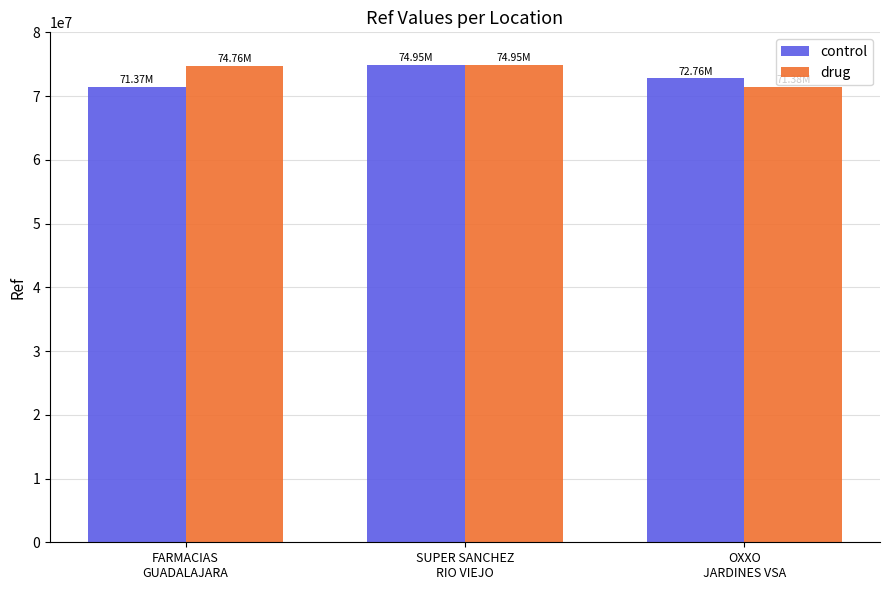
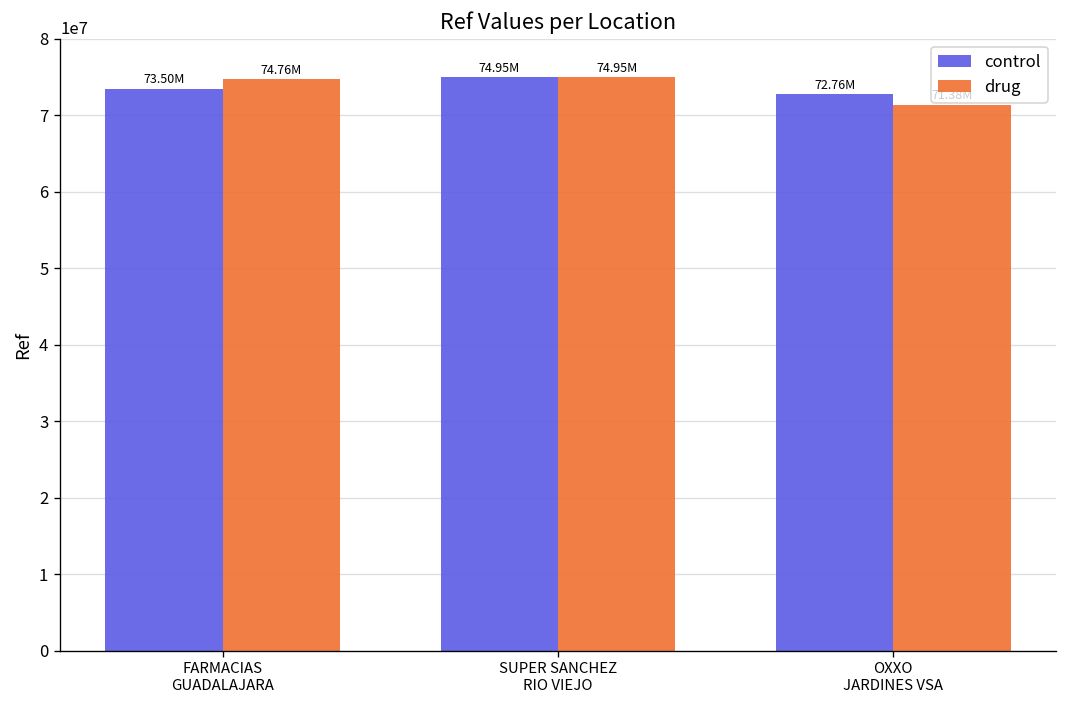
control, FARMACIAS GUADALAJARA: 71.37M -> 73.50M
